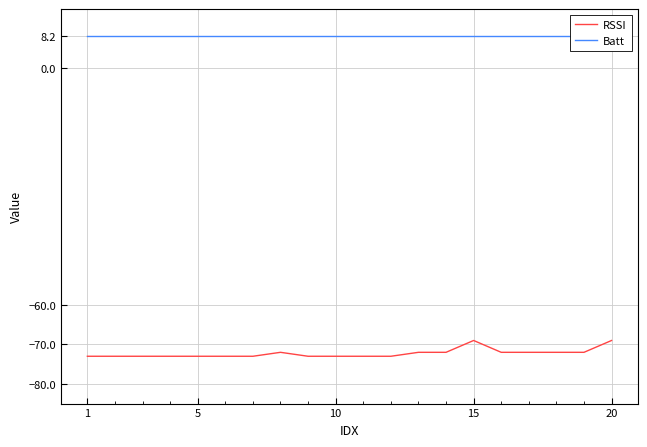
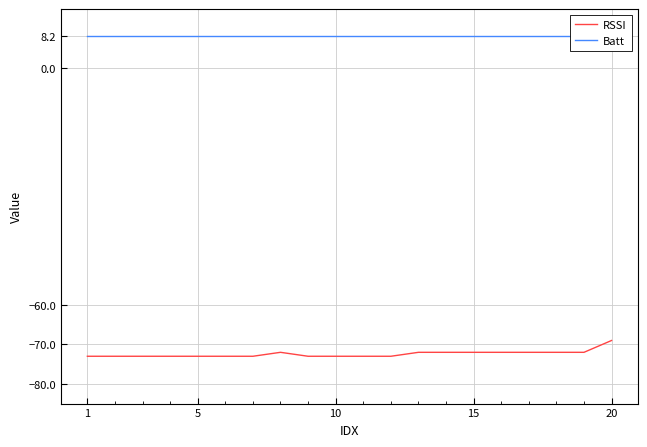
RSSI, 15: -69 -> -72
